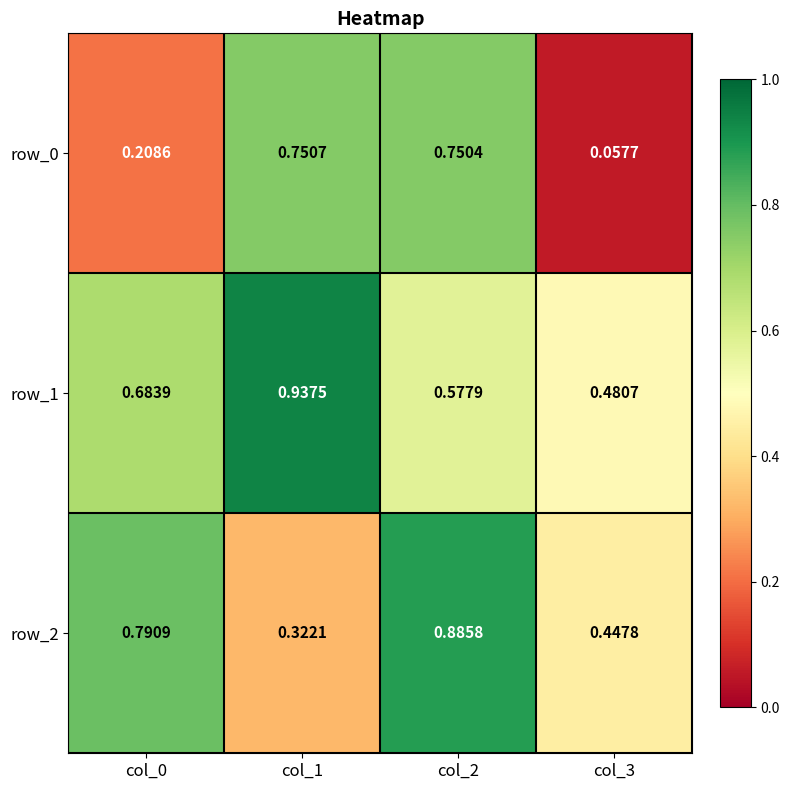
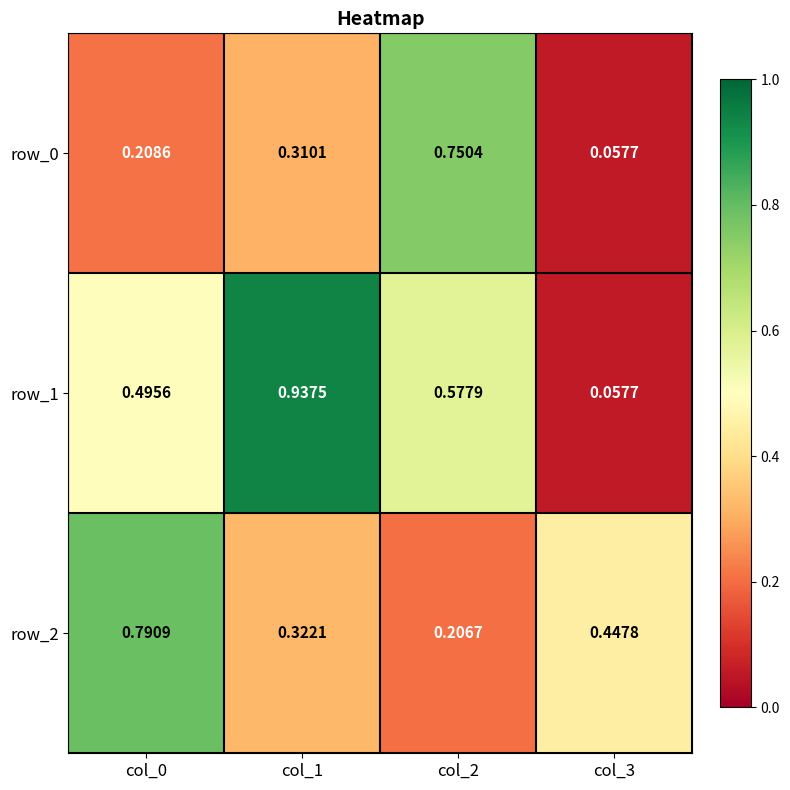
row_0, col_1: 0.7507 -> 0.3101
row_1, col_0: 0.6839 -> 0.4956
row_1, col_3: 0.4807 -> 0.0577
row_2, col_2: 0.8858 -> 0.2067
